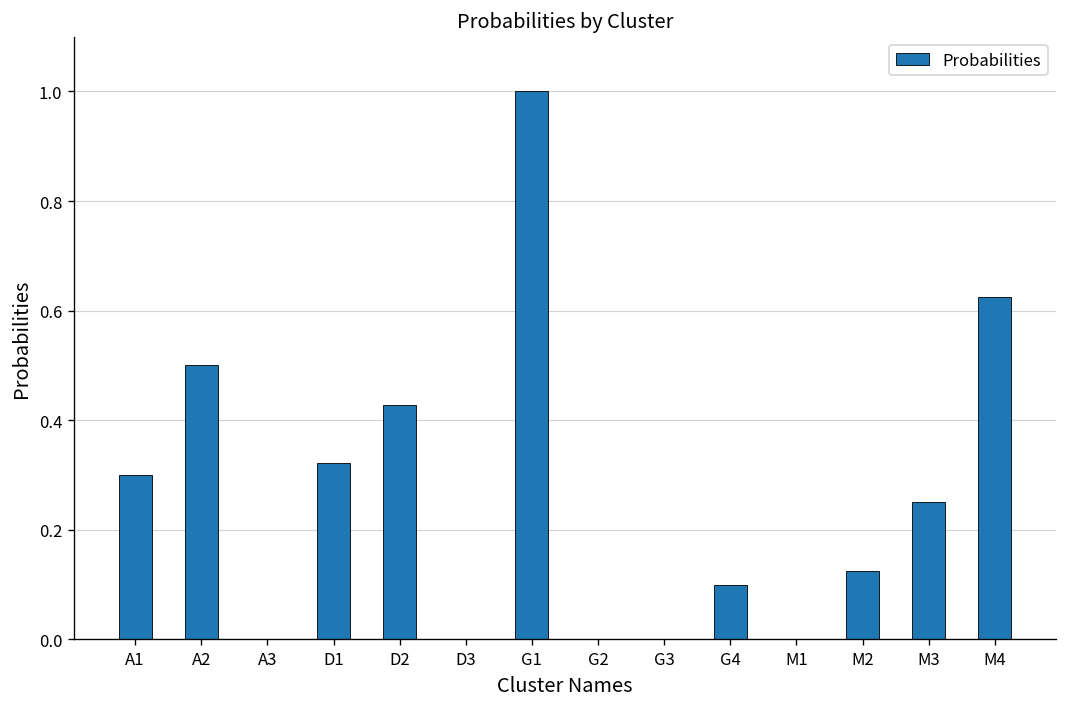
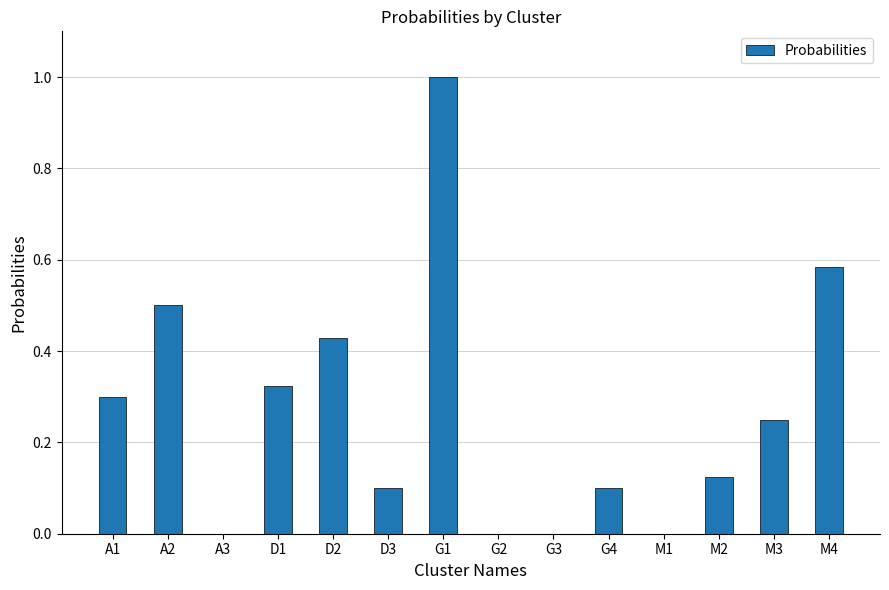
D3: 0.0 -> 0.1
M4: 0.63 -> 0.58
